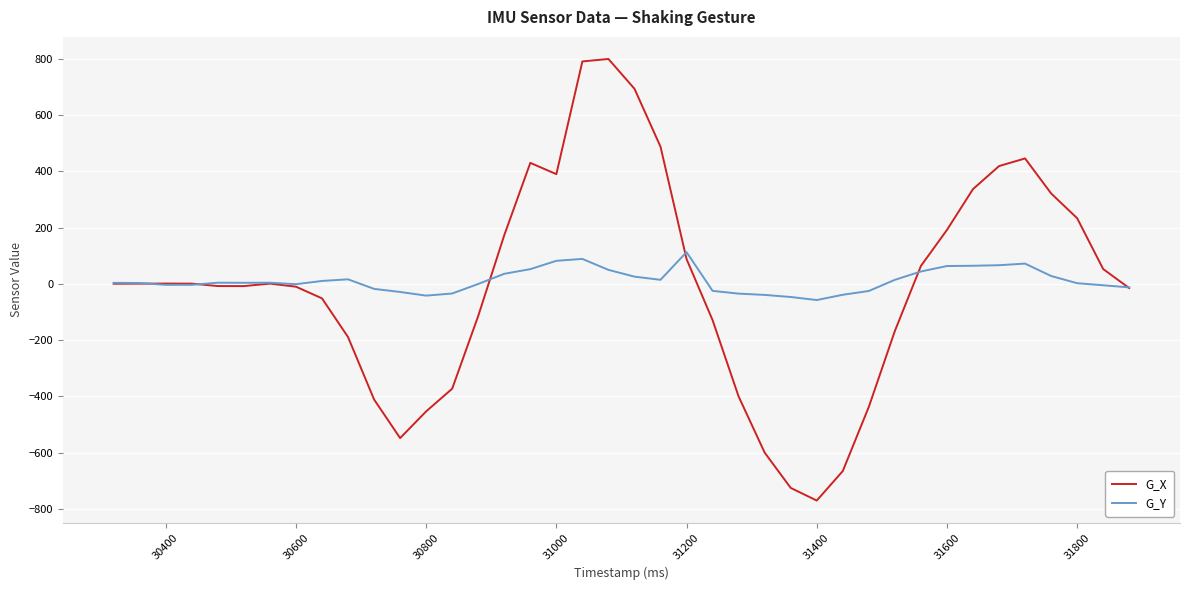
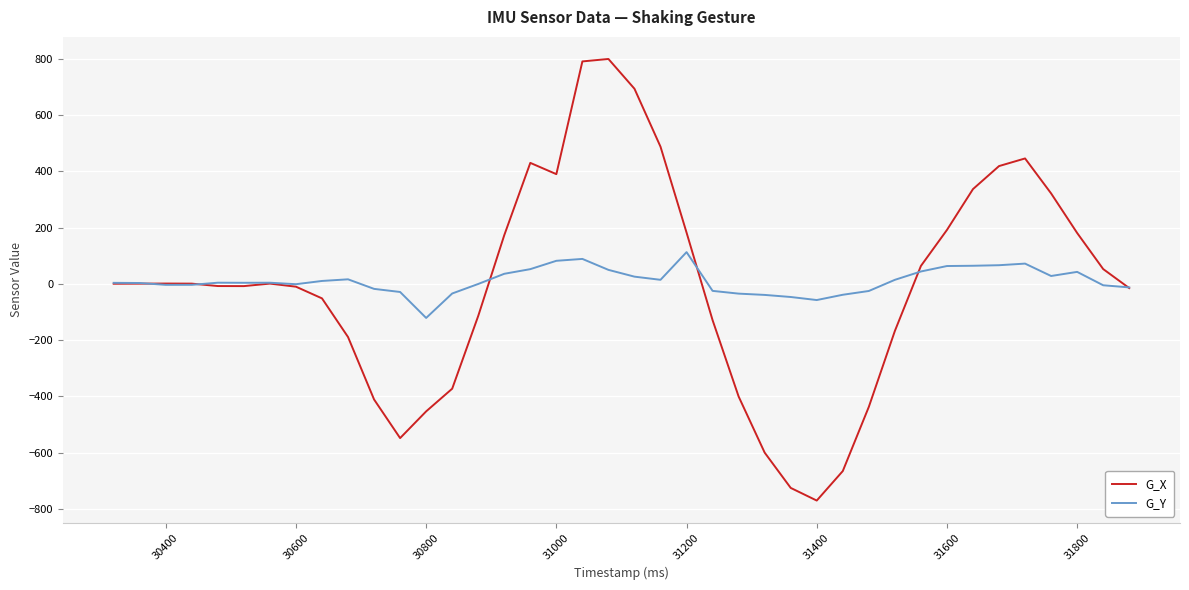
G_Y, 30800: -40 -> -120
G_X, 31200: 90 -> 180
G_X, 31800: 230 -> 180
G_Y, 31800: 0 -> 40
